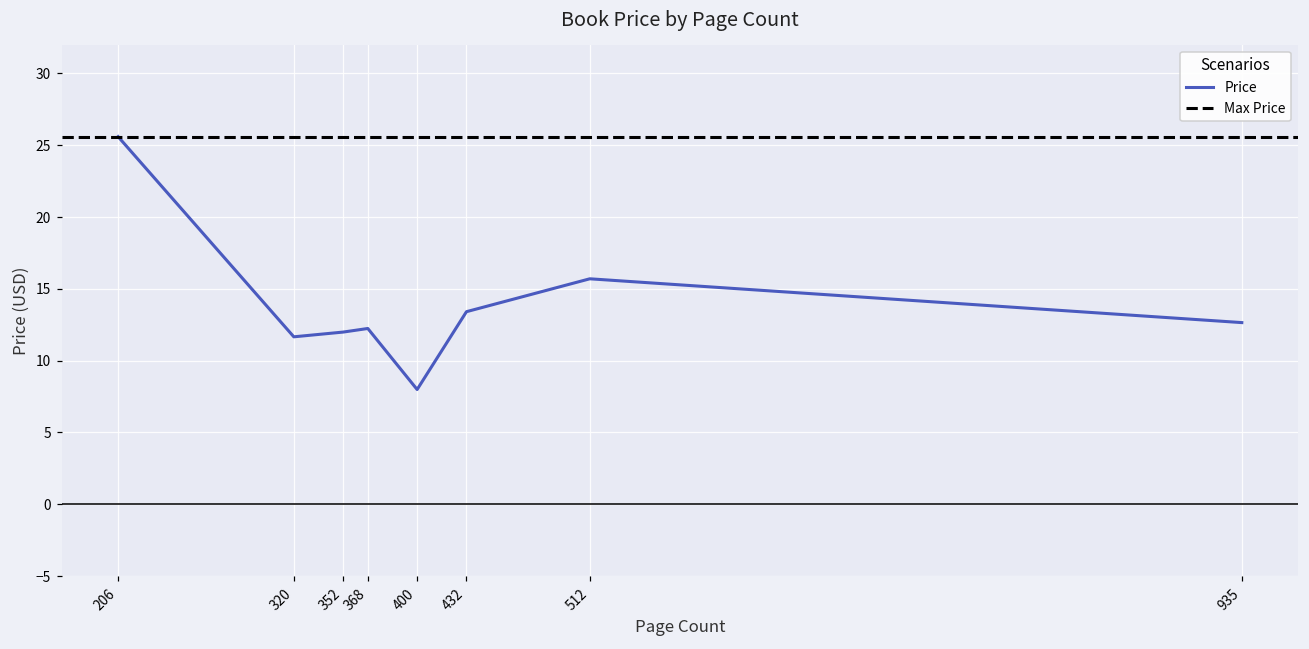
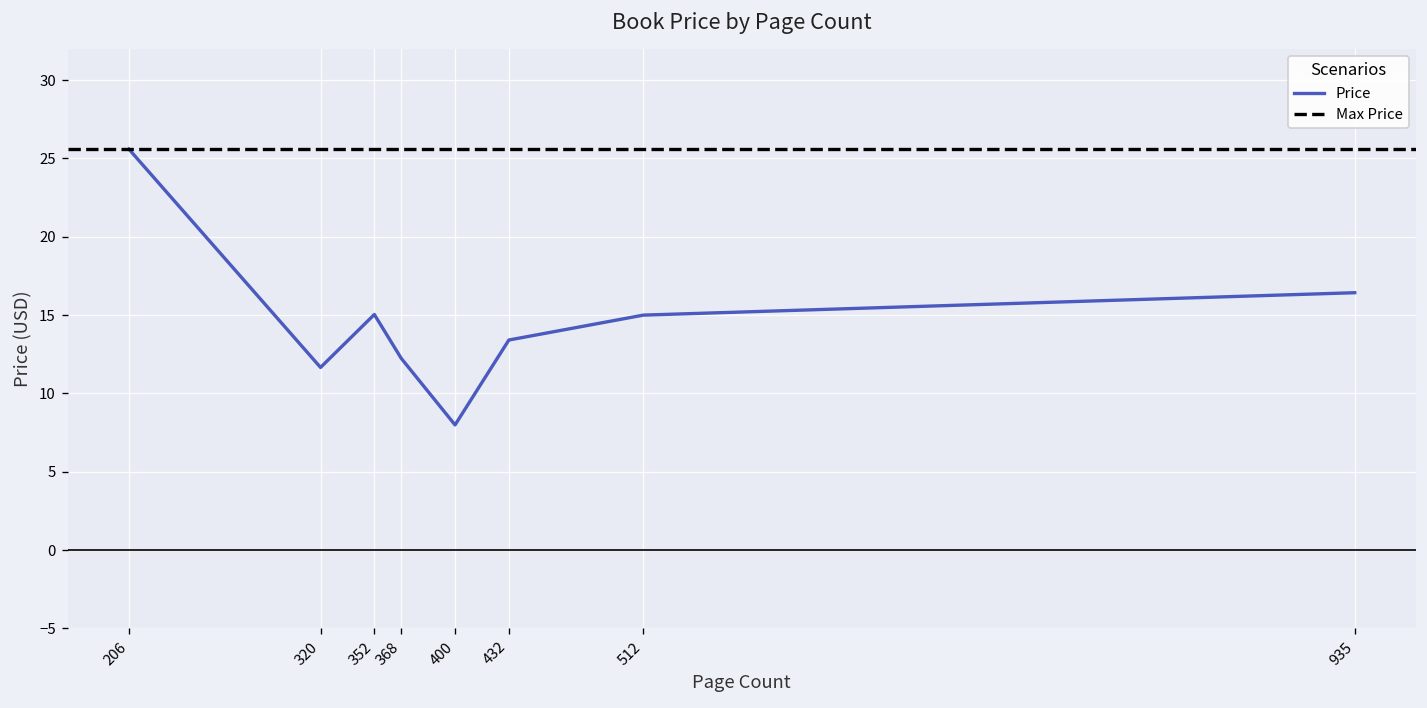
352: 12.0 -> 15.0
512: 15.7 -> 15.0
935: 12.7 -> 16.4
